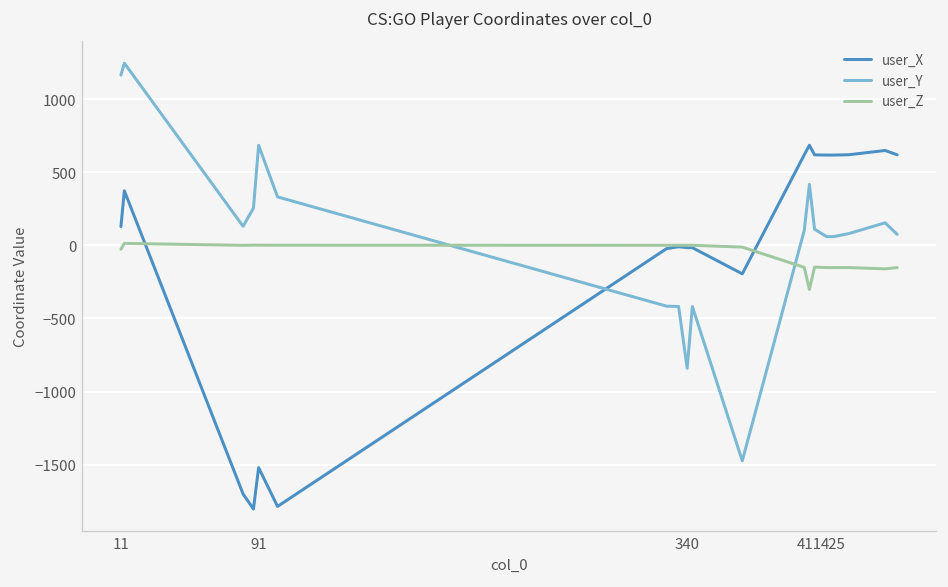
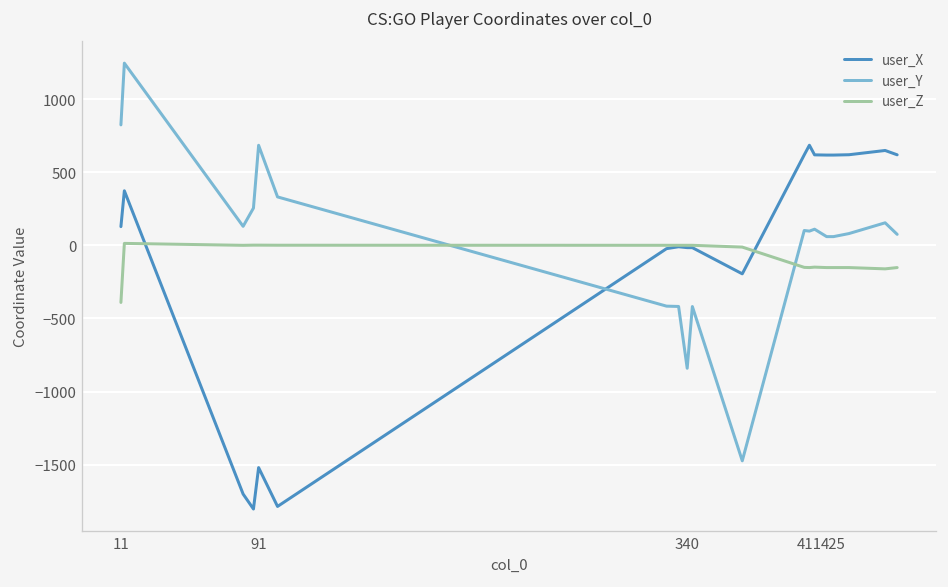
user_Y, 11: 1160 -> 820
user_Z, 11: -30 -> -390
user_Y, 411: 420 -> 100
user_Z, 411: -300 -> -150
